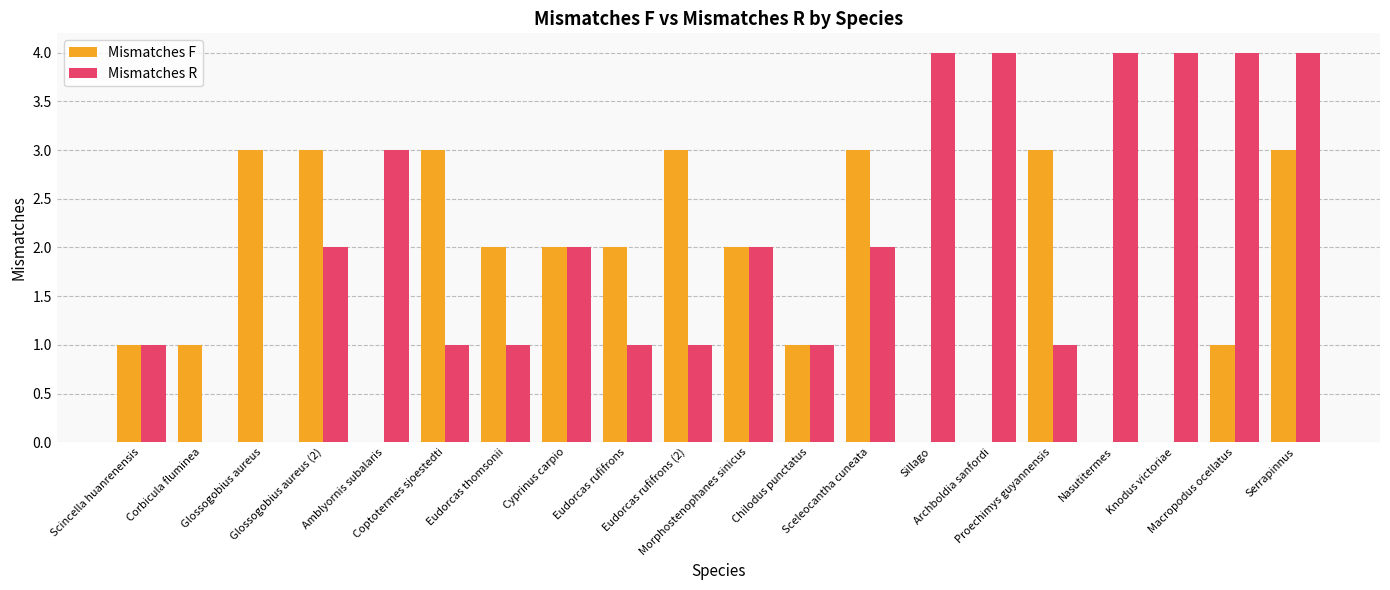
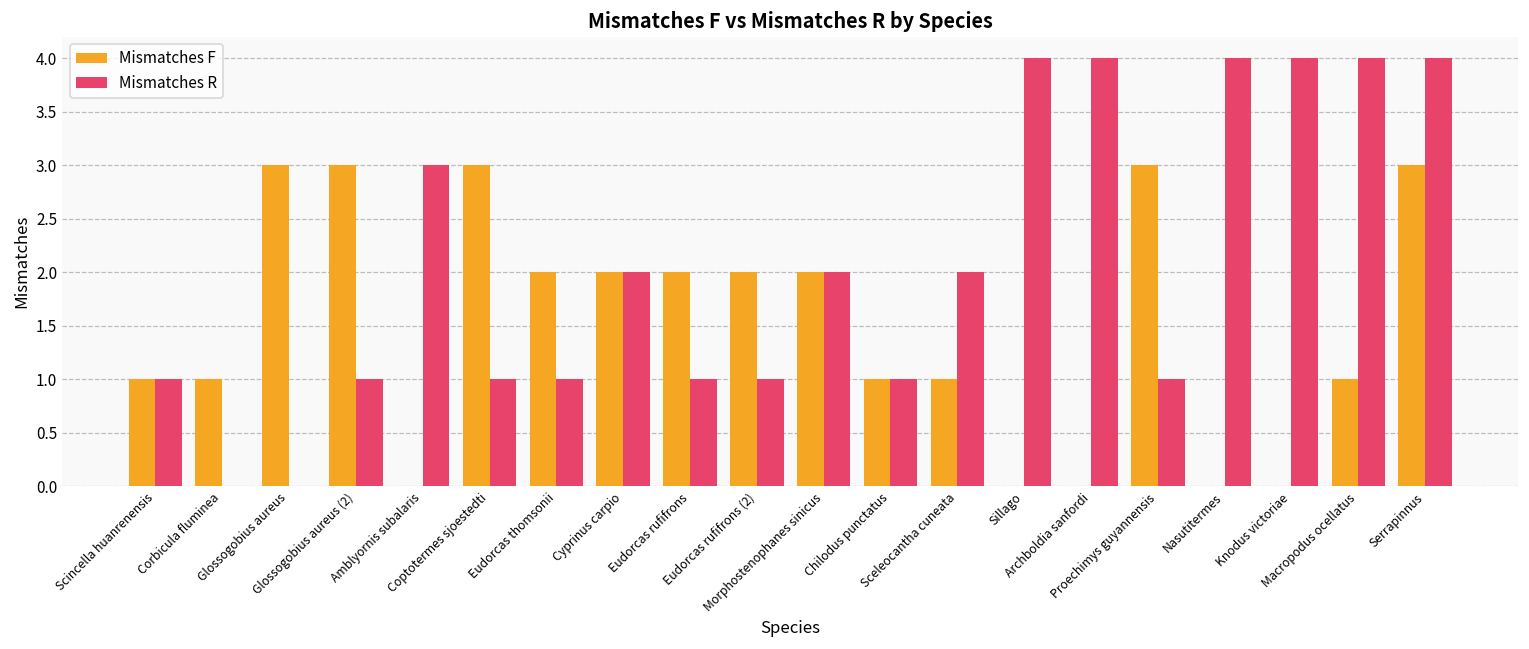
Mismatches R, Glossogobius aureus (2): 2 -> 1
Mismatches F, Eudorcas rufifrons (2): 3 -> 2
Mismatches F, Sceleocantha cuneata: 3 -> 1
